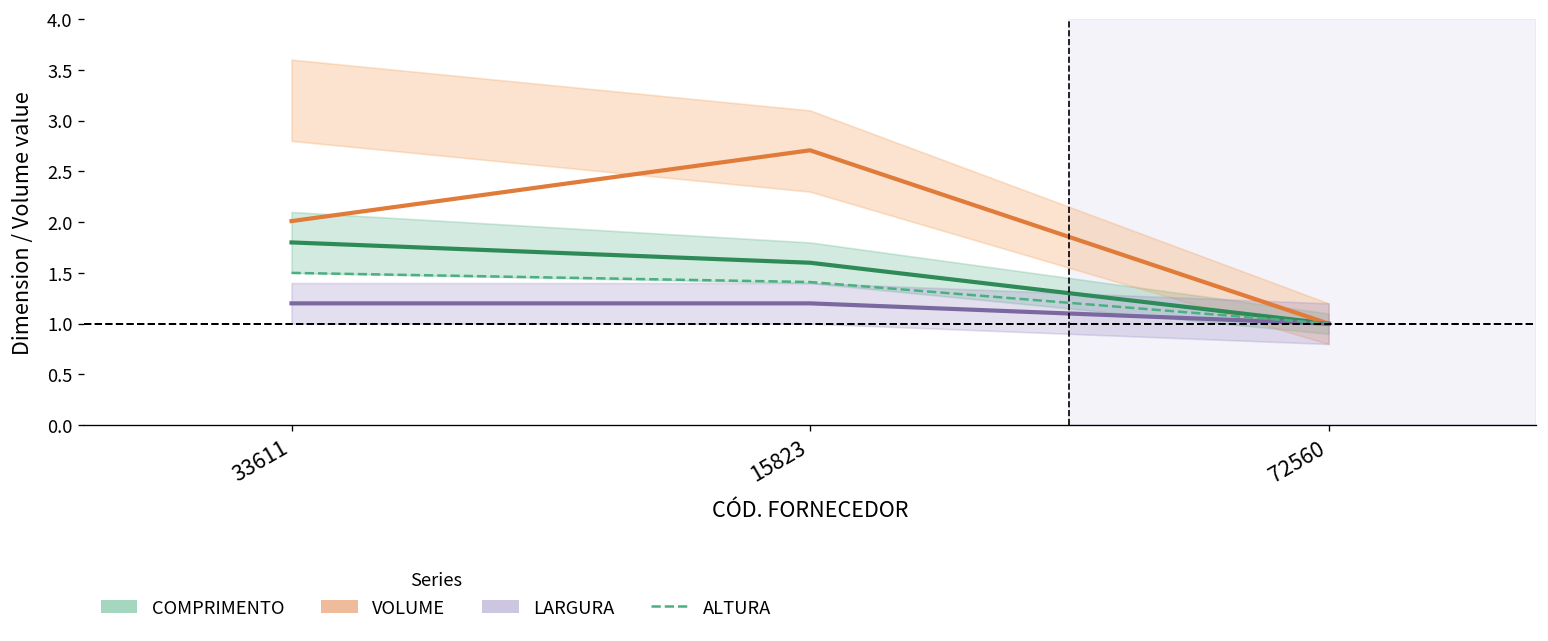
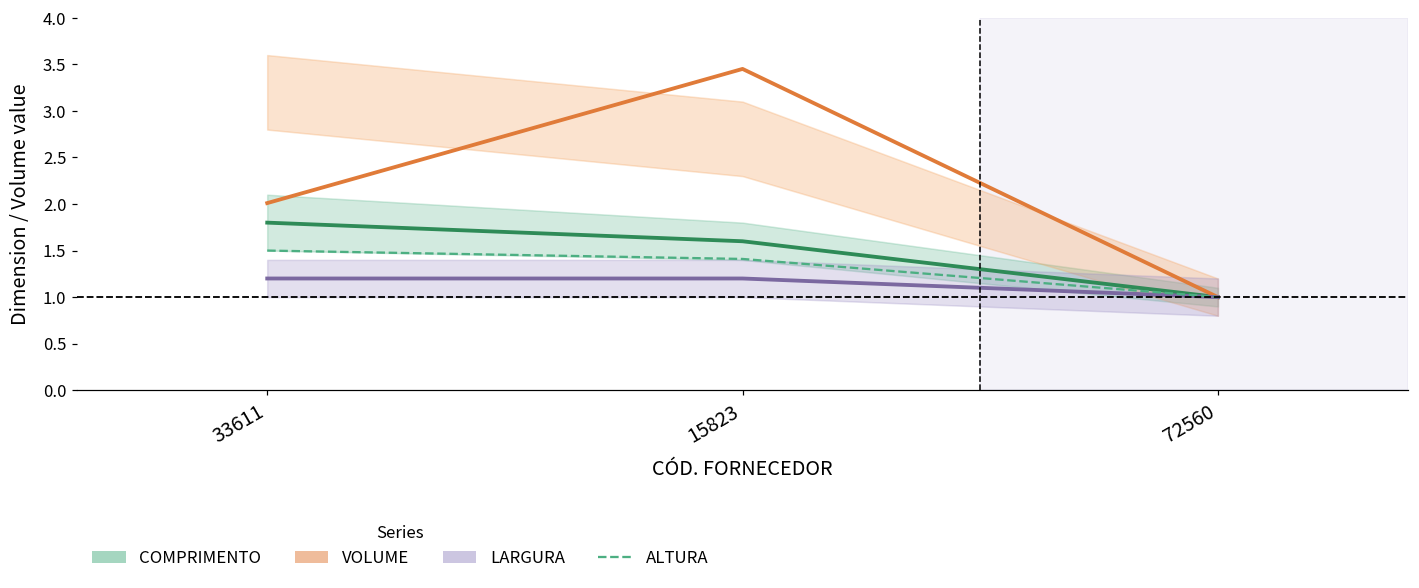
VOLUME, 15823: 2.7 -> 3.5
